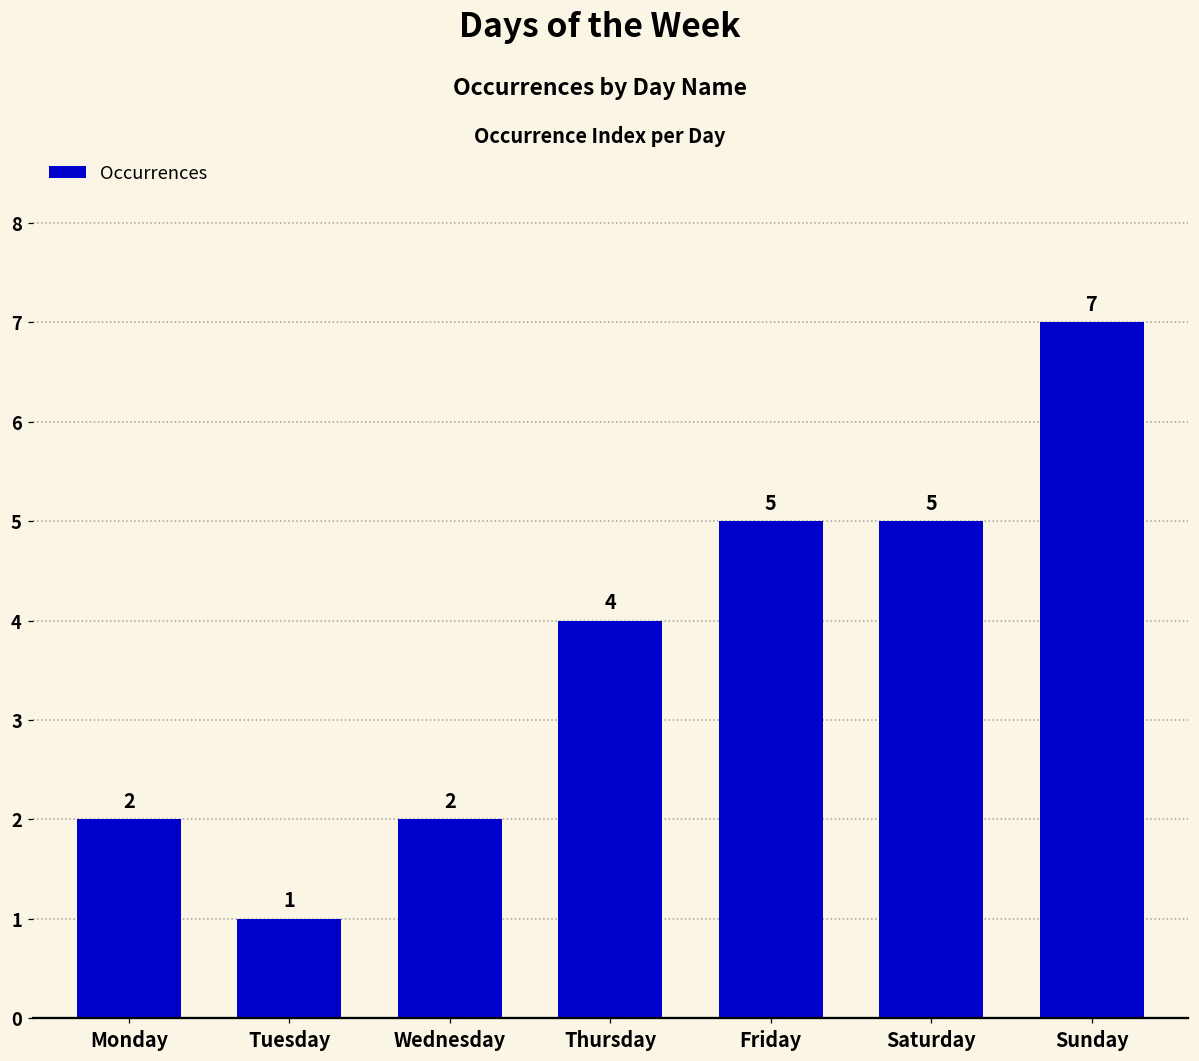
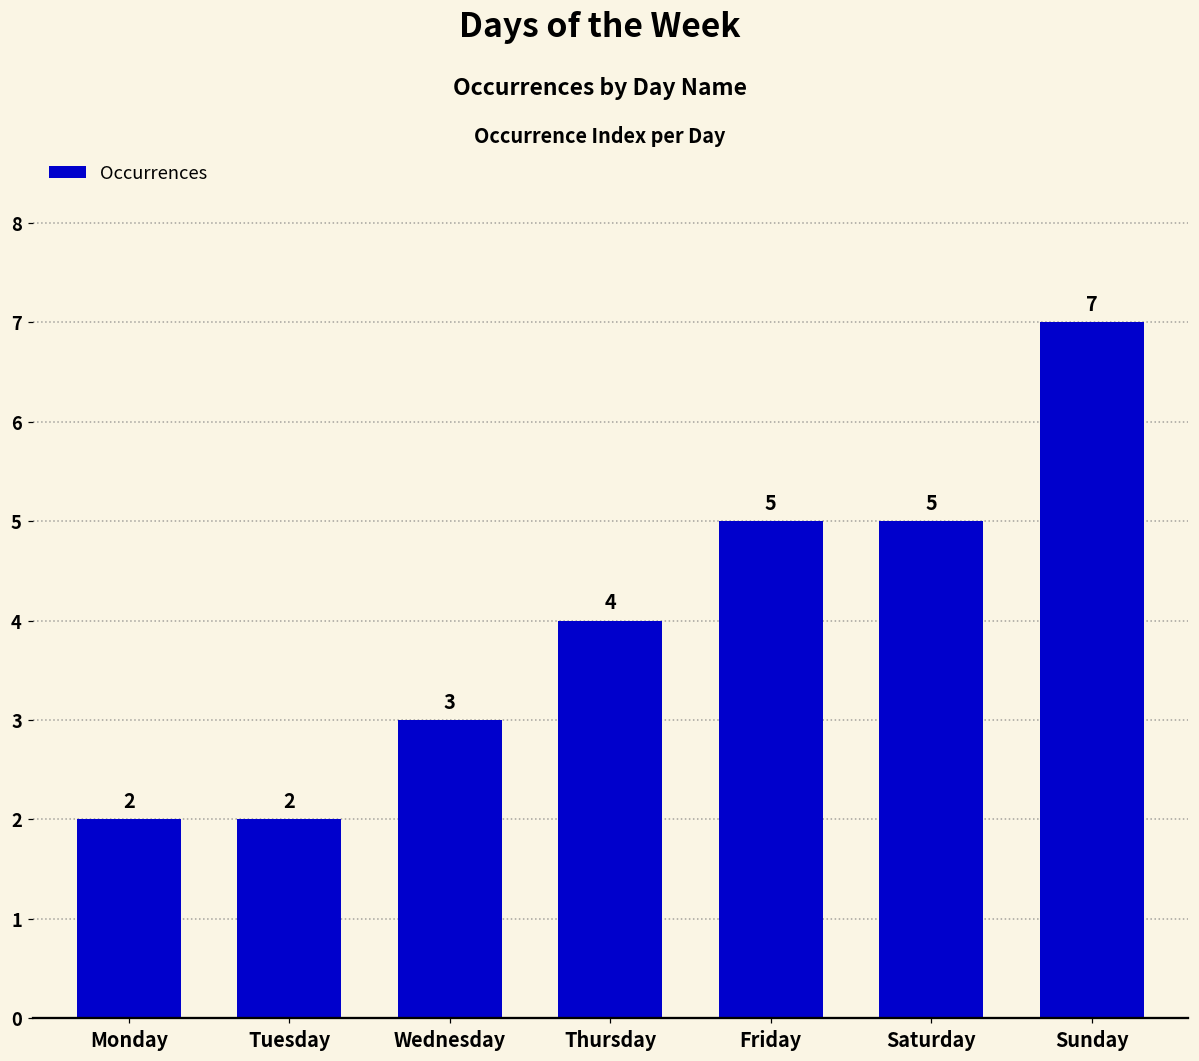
Tuesday: 1 -> 2
Wednesday: 2 -> 3
